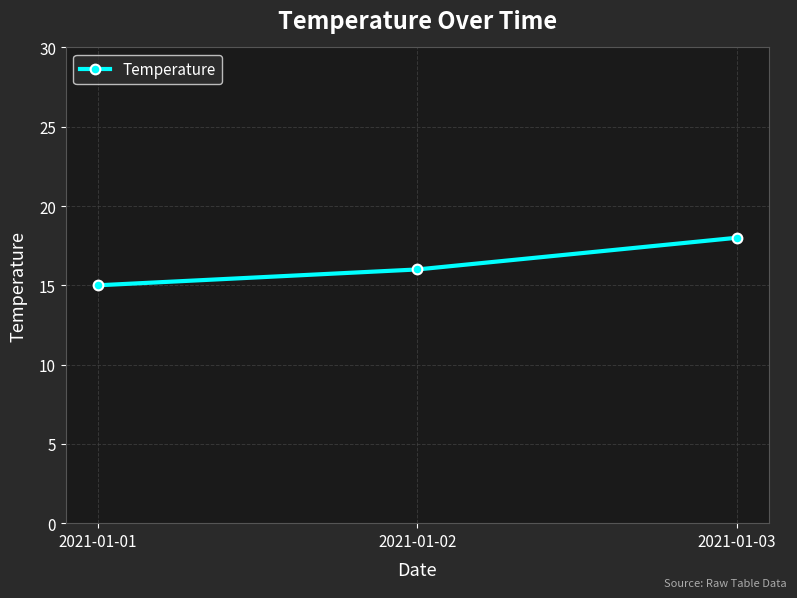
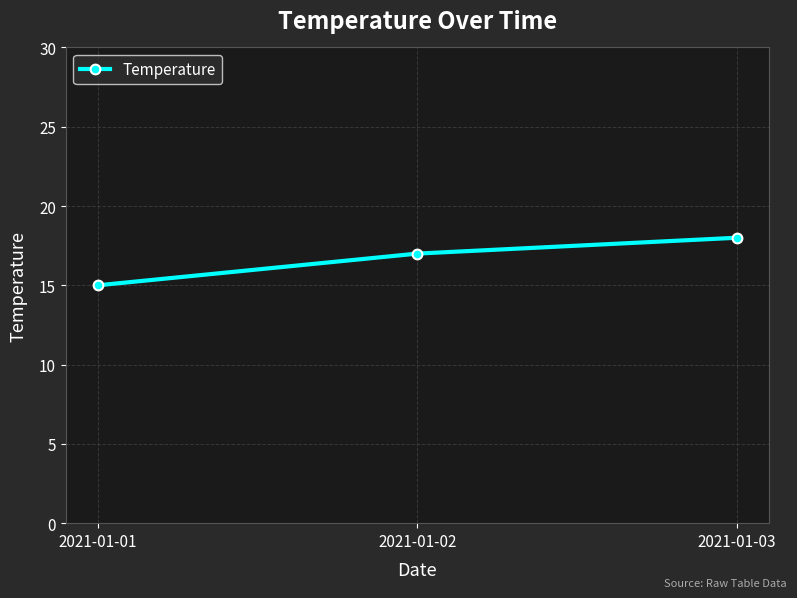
2021-01-02: 16 -> 17
